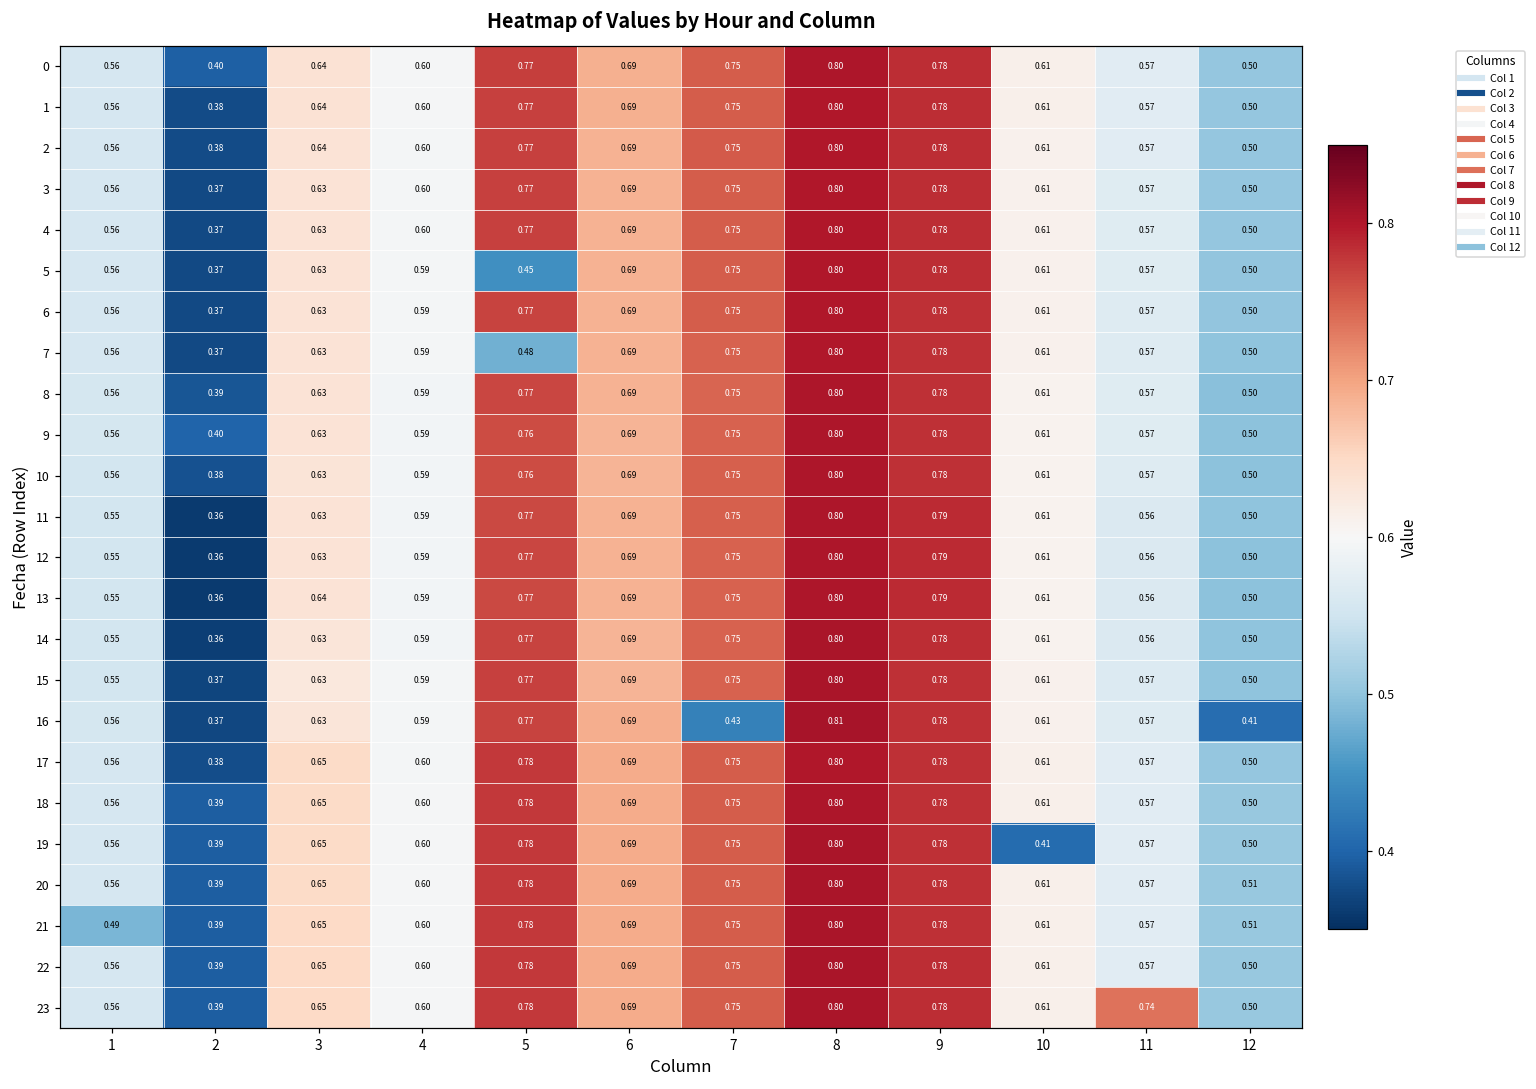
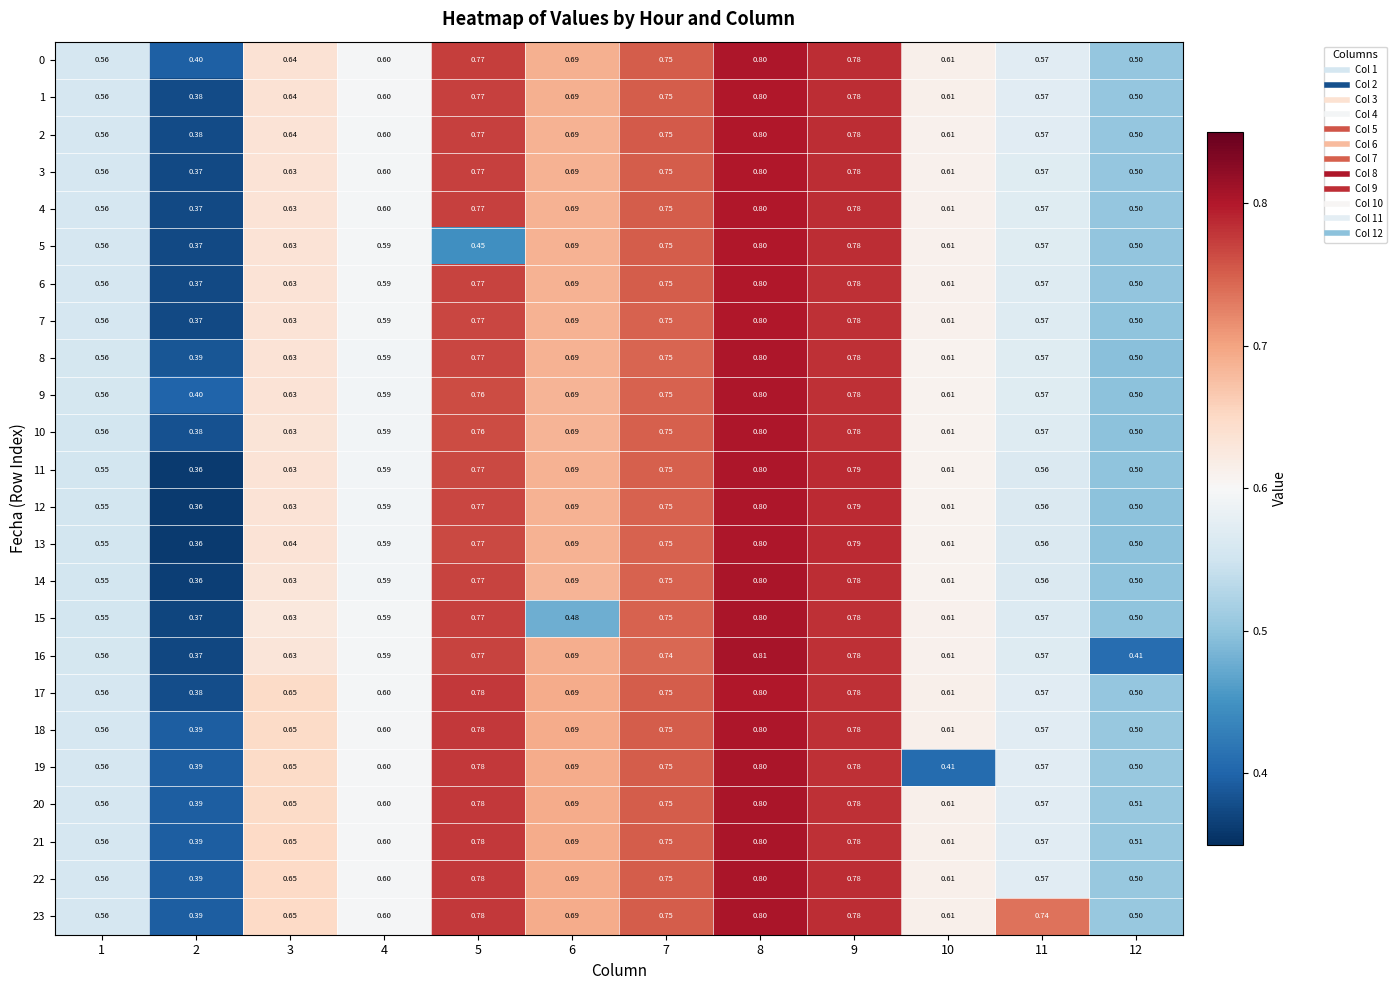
7, 5: 0.48 -> 0.77
15, 6: 0.69 -> 0.48
16, 7: 0.43 -> 0.74
21, 1: 0.49 -> 0.56
